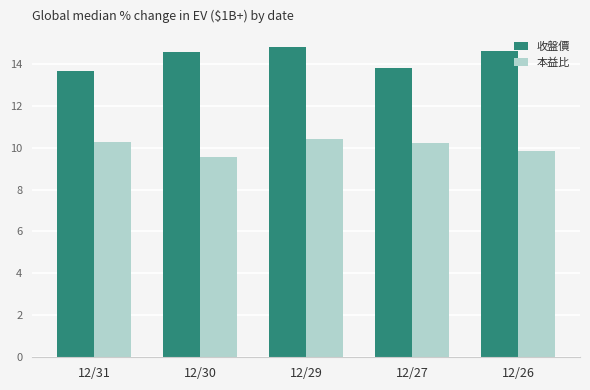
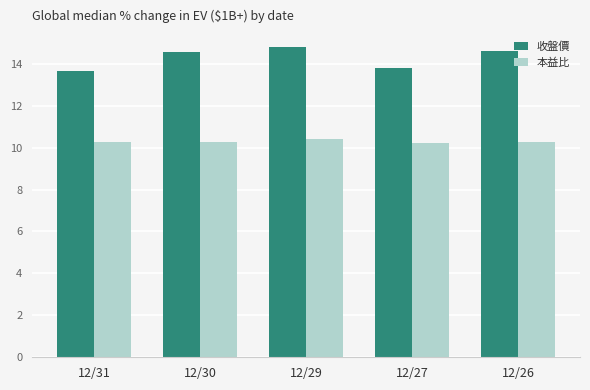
本益比, 12/30: 9.5 -> 10.3
本益比, 12/26: 9.9 -> 10.3
